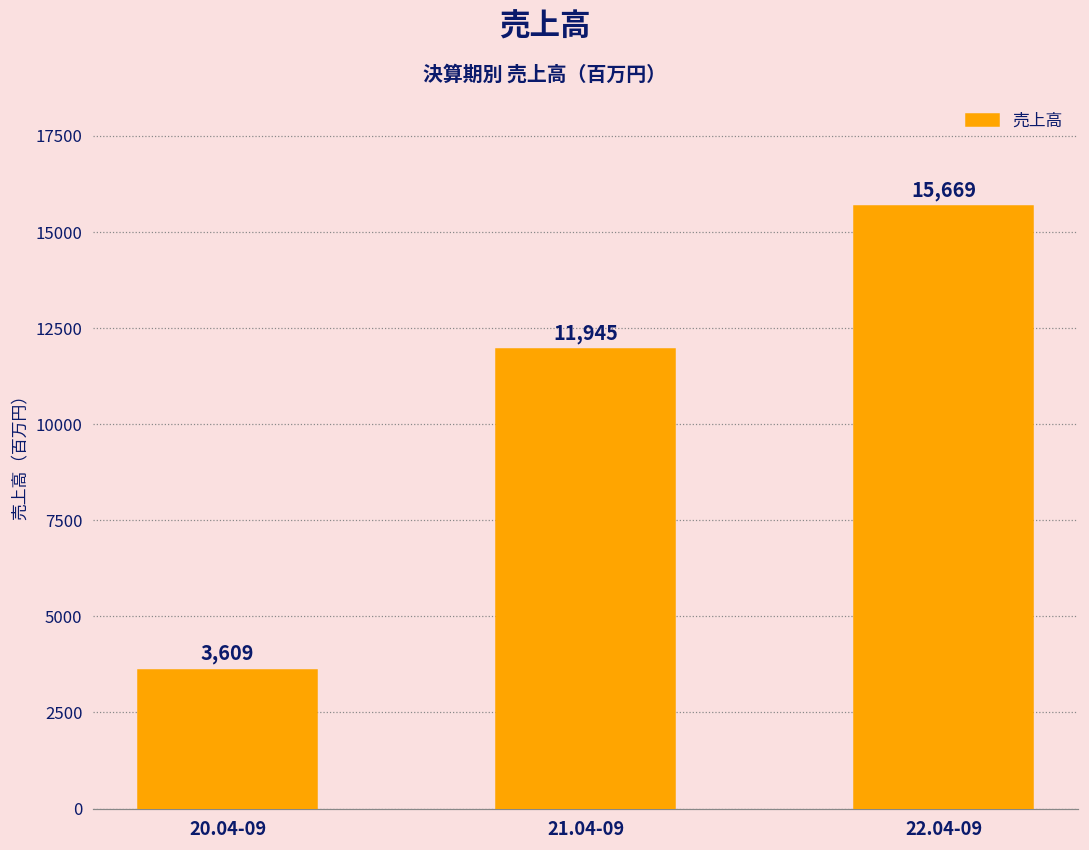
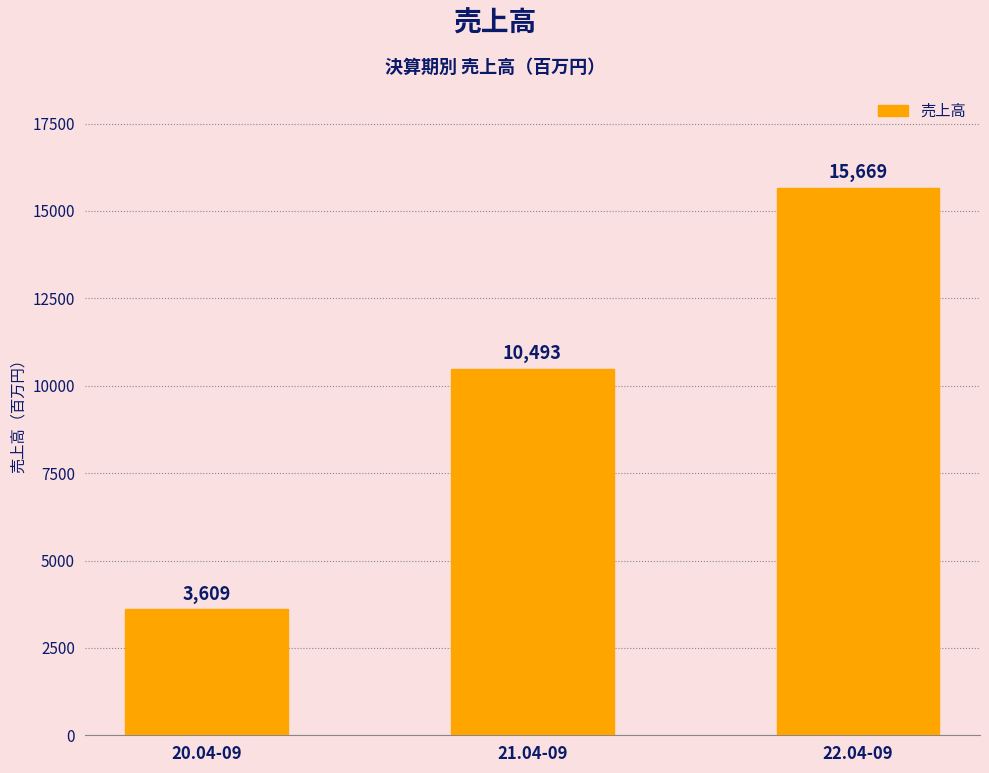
21.04-09: 11,945 -> 10,493
